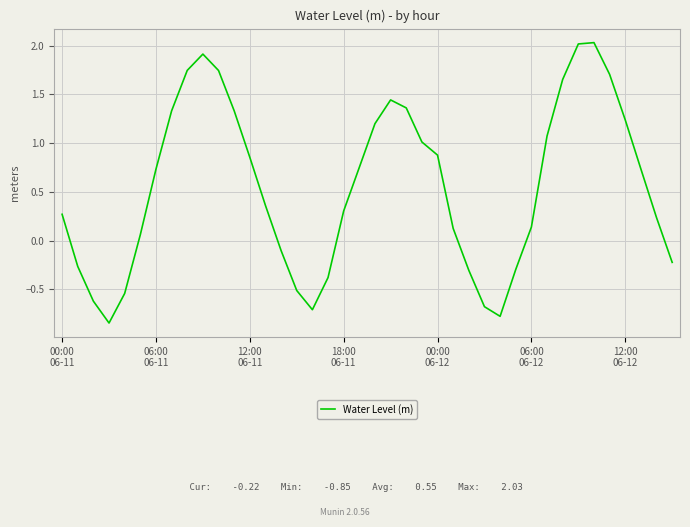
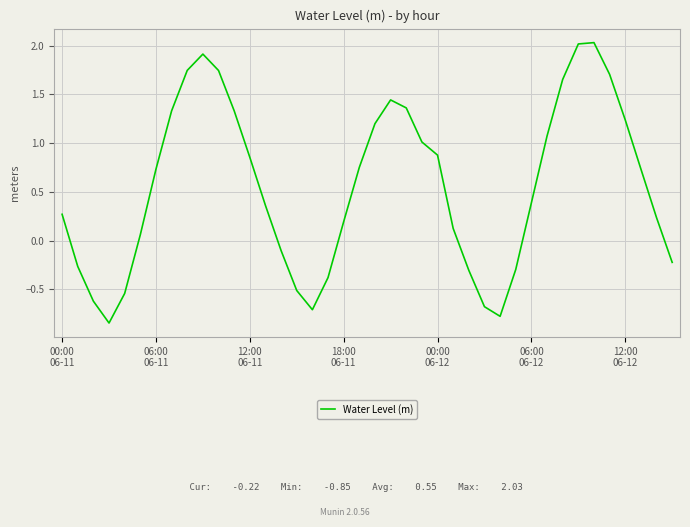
18:00 06-11: 0.3 -> 0.2
06:00 06-12: 0.1 -> 0.4
